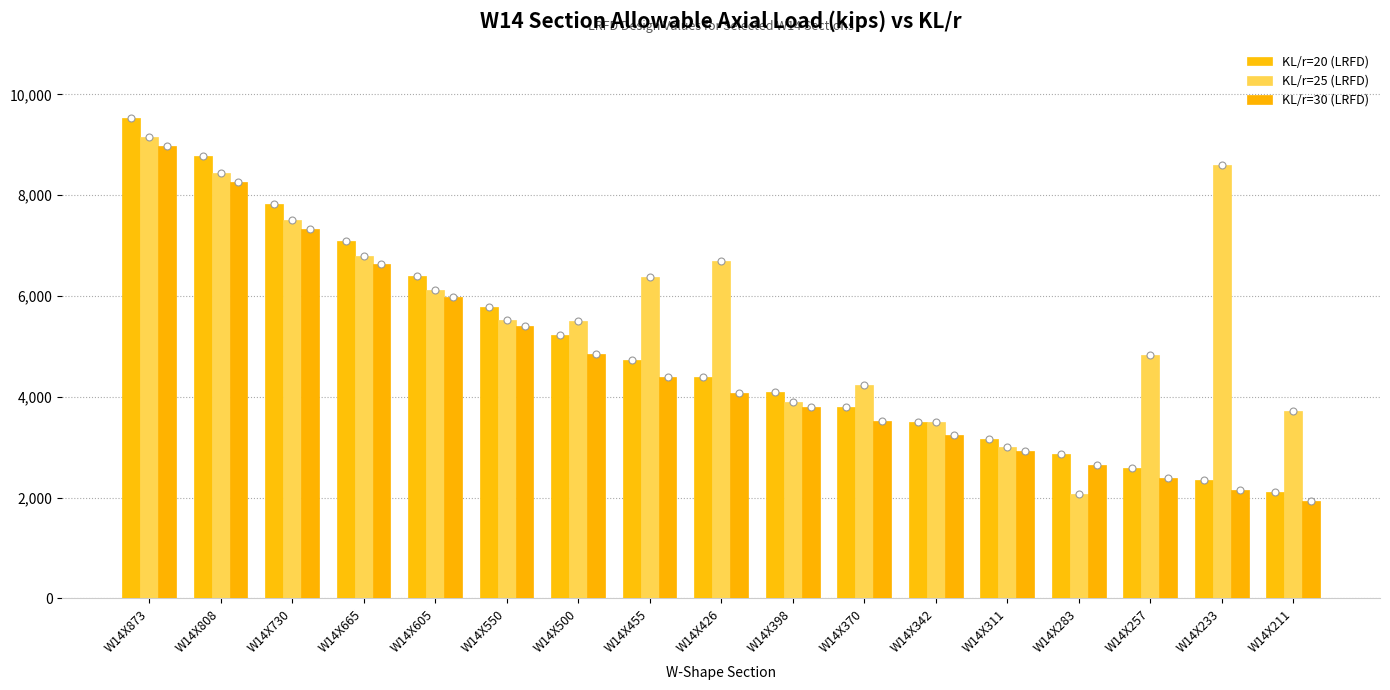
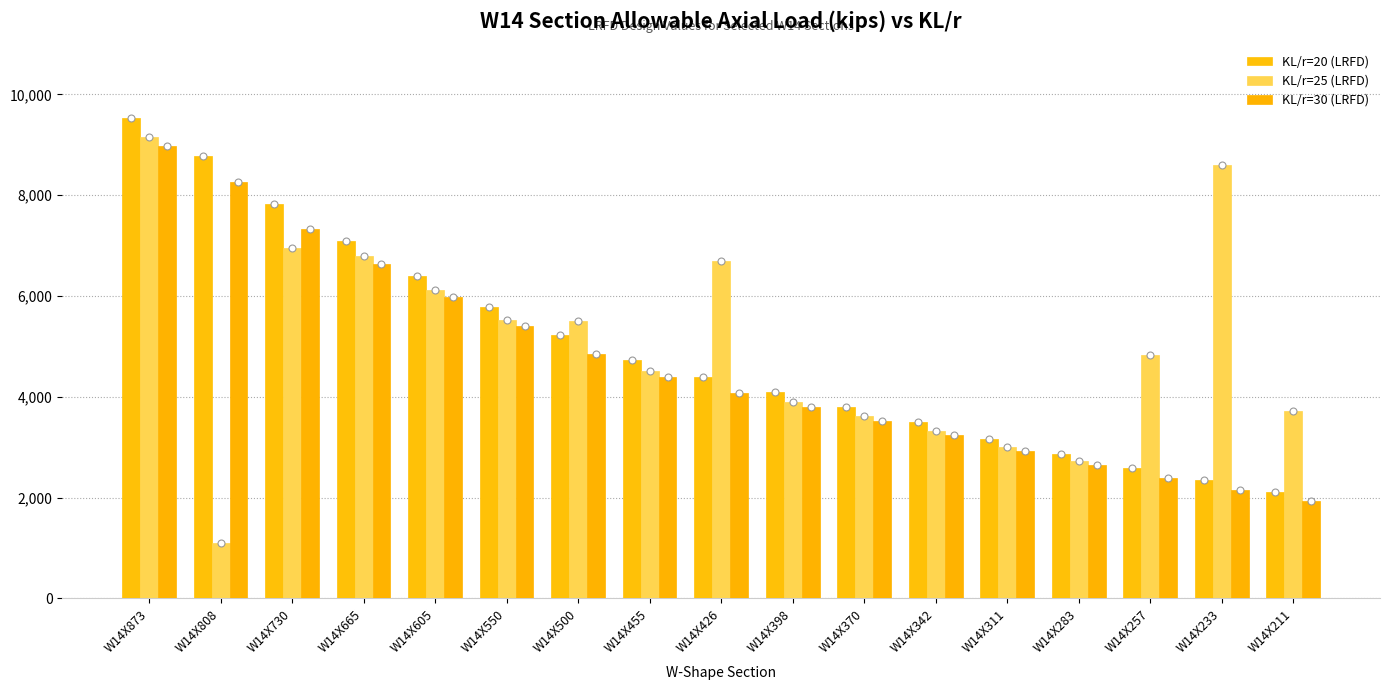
KL/r=25 (LRFD), W14X808: 8,400 -> 1,100
KL/r=25 (LRFD), W14X730: 7,500 -> 7,000
KL/r=25 (LRFD), W14X455: 6,400 -> 4,500
KL/r=25 (LRFD), W14X370: 4,200 -> 3,600
KL/r=25 (LRFD), W14X342: 3,500 -> 3,300
KL/r=25 (LRFD), W14X283: 2,100 -> 2,700
